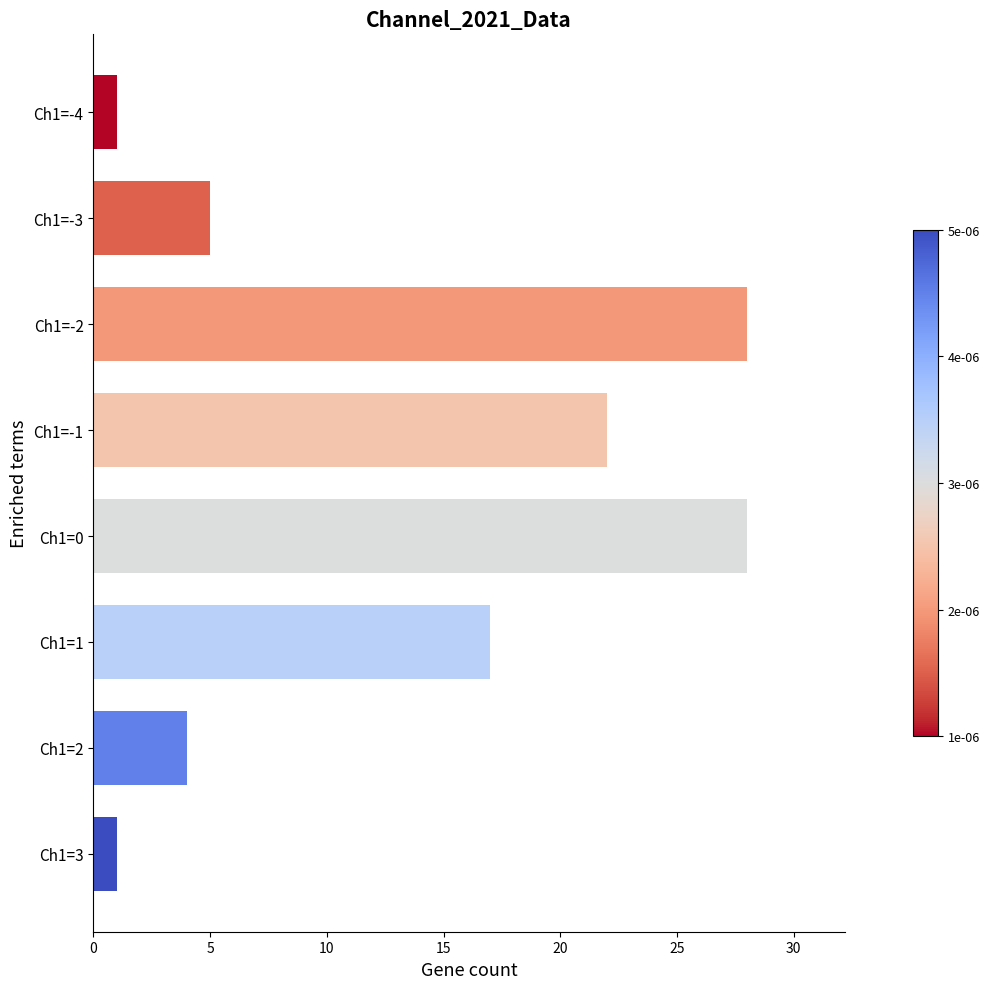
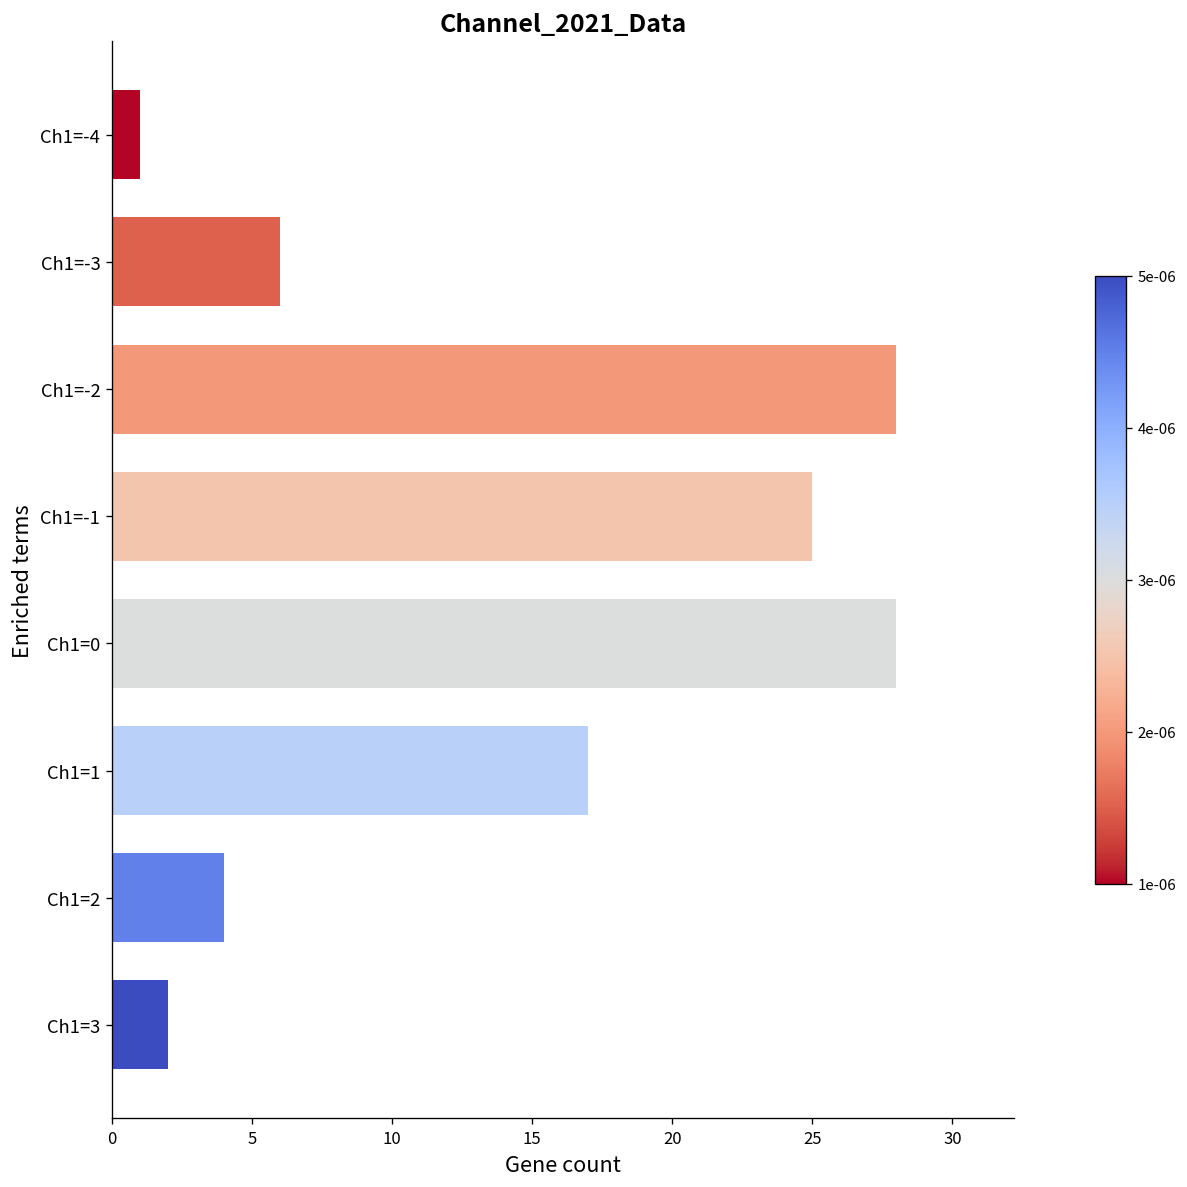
Ch1=-3: 5 -> 6
Ch1=-1: 22 -> 25
Ch1=3: 1 -> 2
